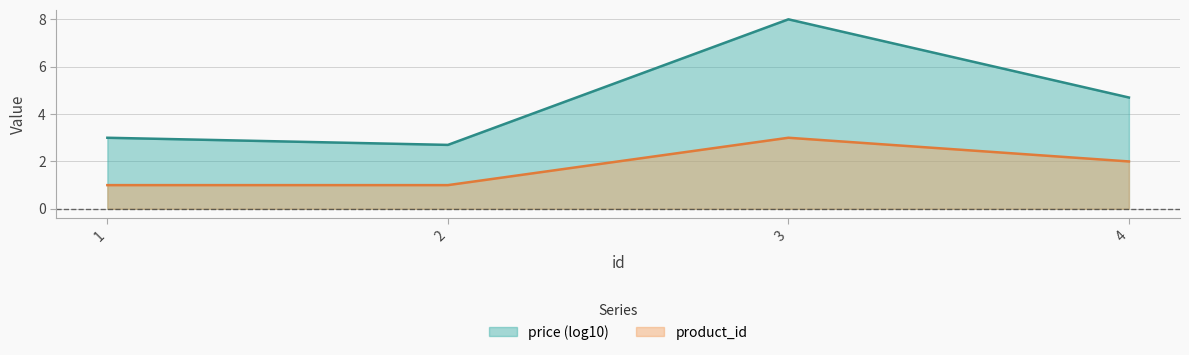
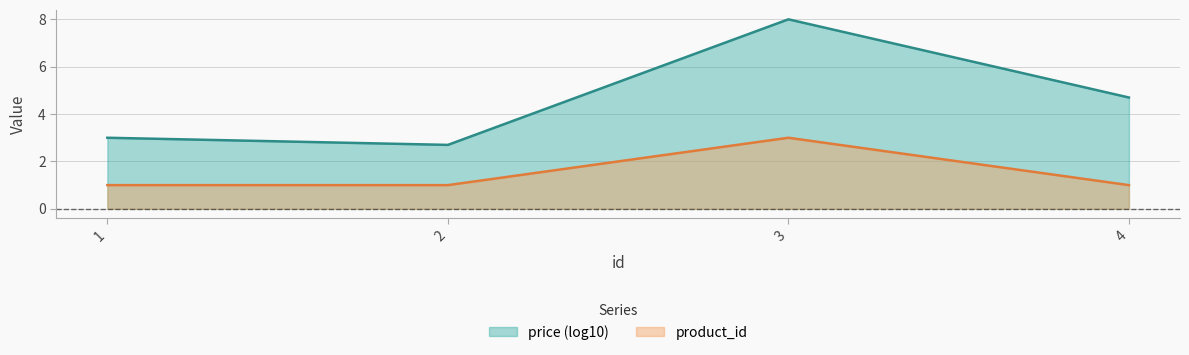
product_id, 4: 2 -> 1
